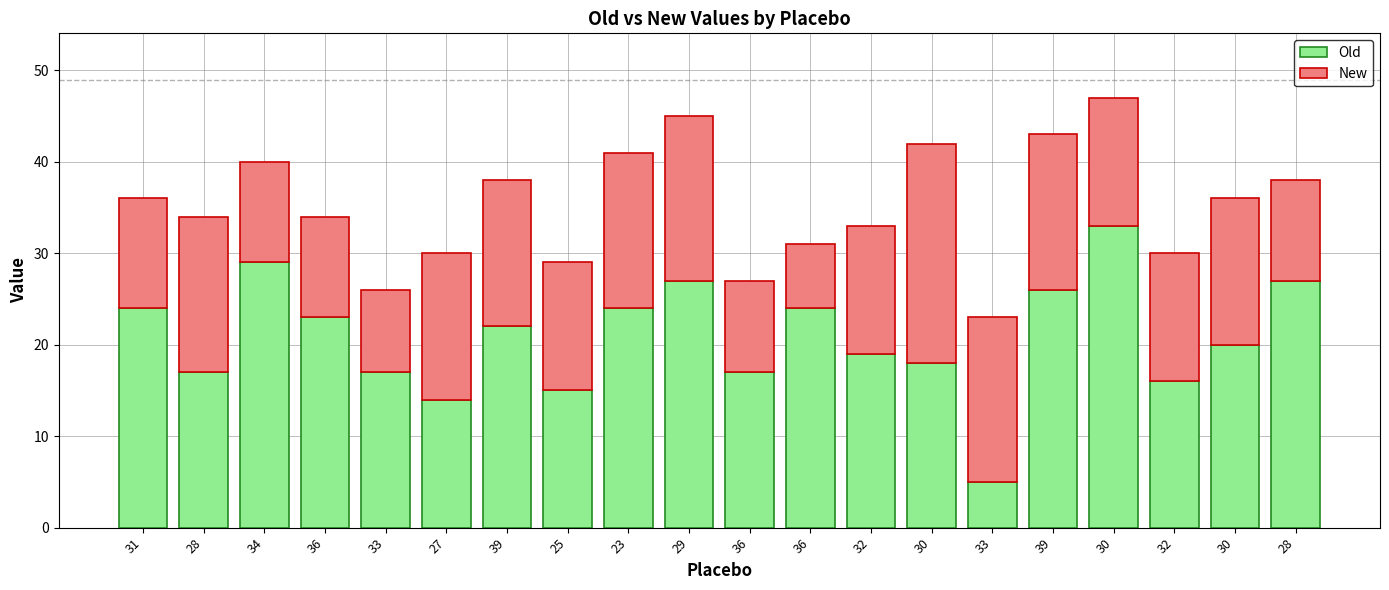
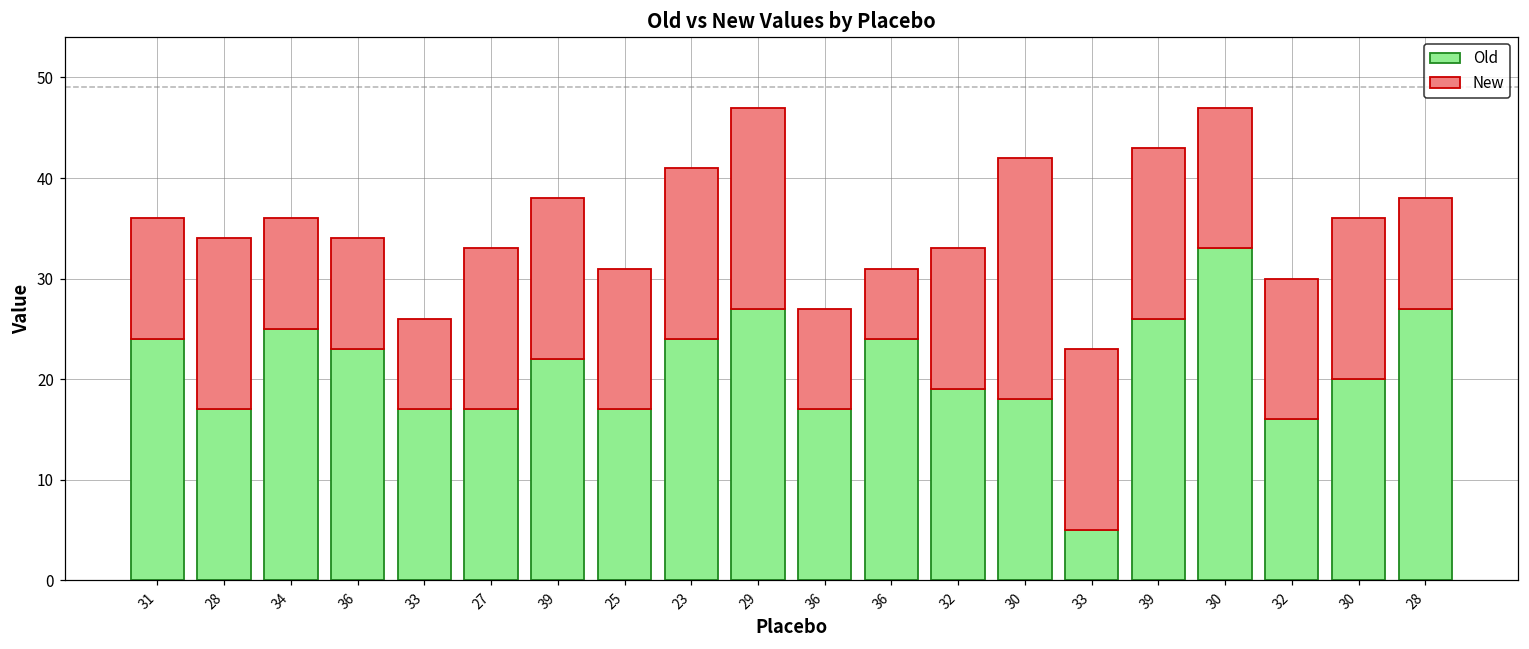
Old, 34: 29 -> 25
Old, 27: 14 -> 17
Old, 25: 15 -> 17
New, 29: 18 -> 20
